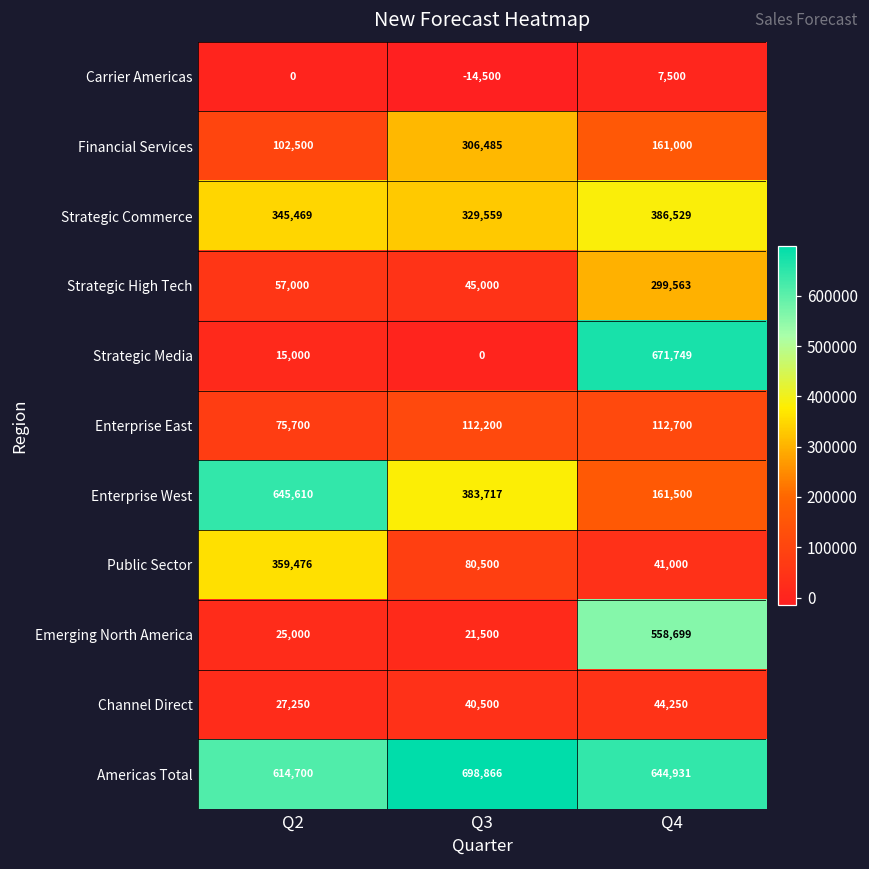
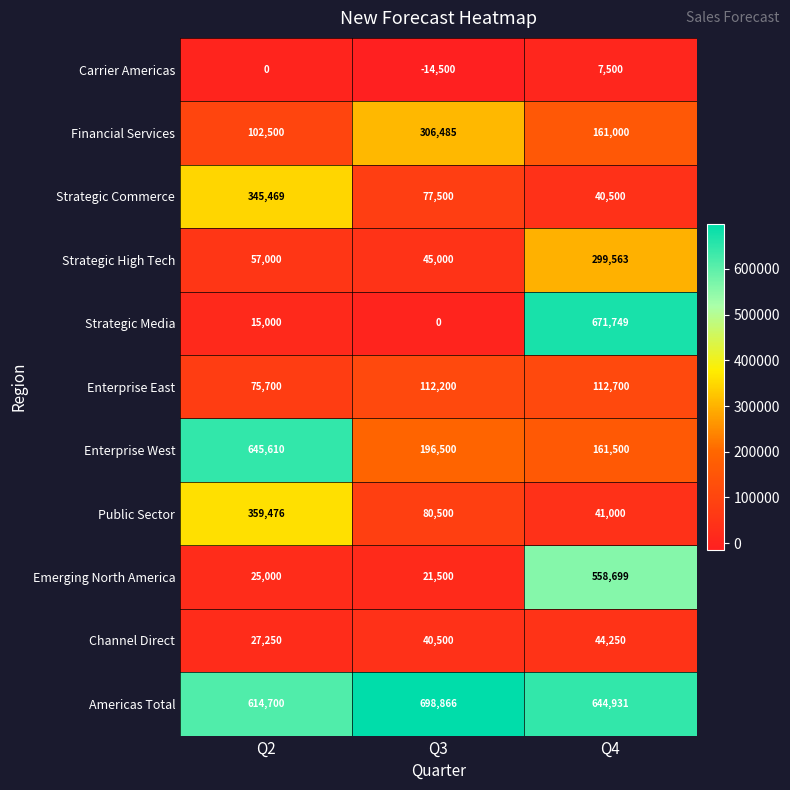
Strategic Commerce, Q3: 329,559 -> 77,500
Strategic Commerce, Q4: 386,529 -> 40,500
Enterprise West, Q3: 383,717 -> 196,500
